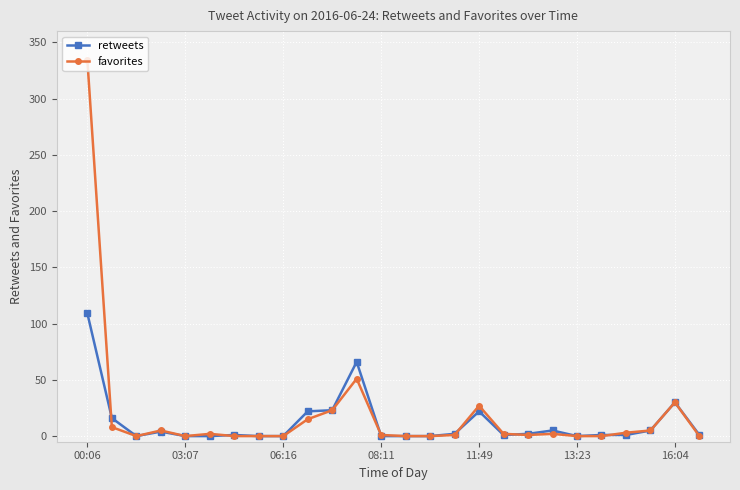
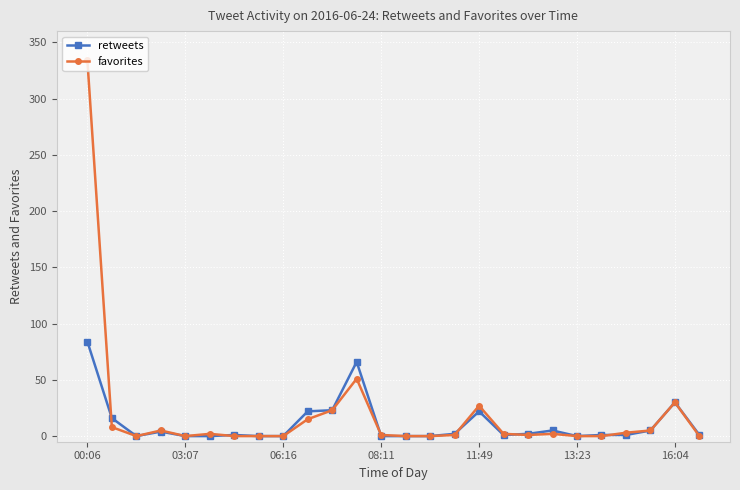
retweets, 00:06: 109 -> 84
